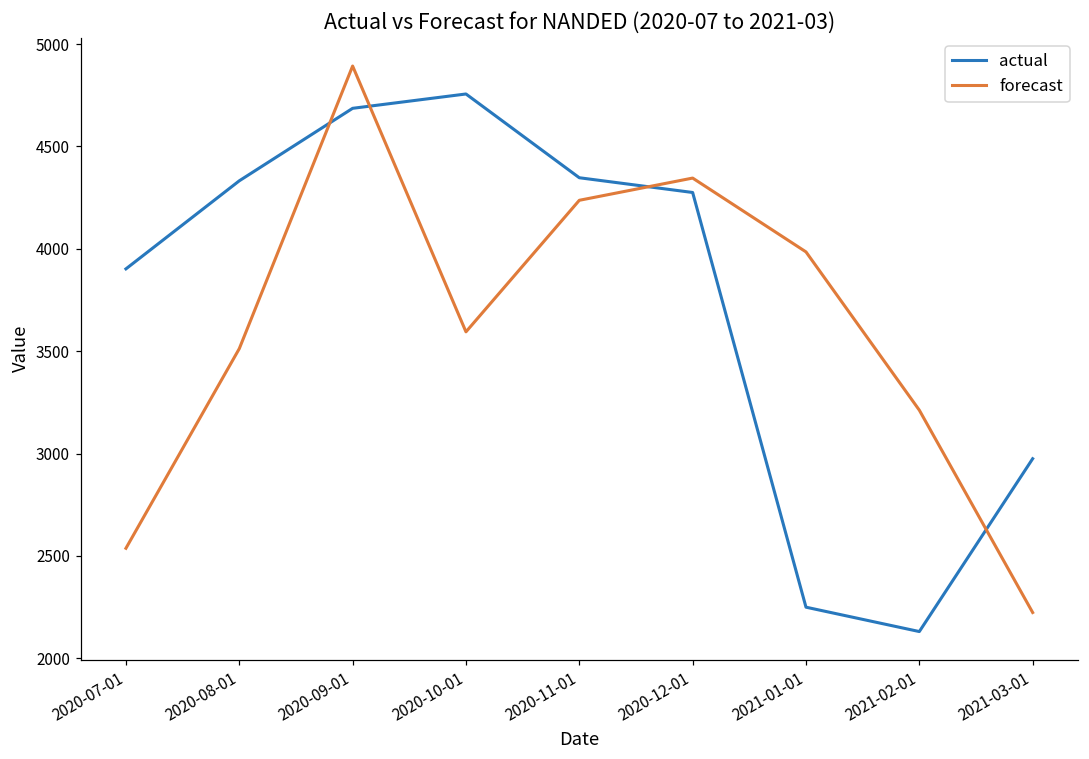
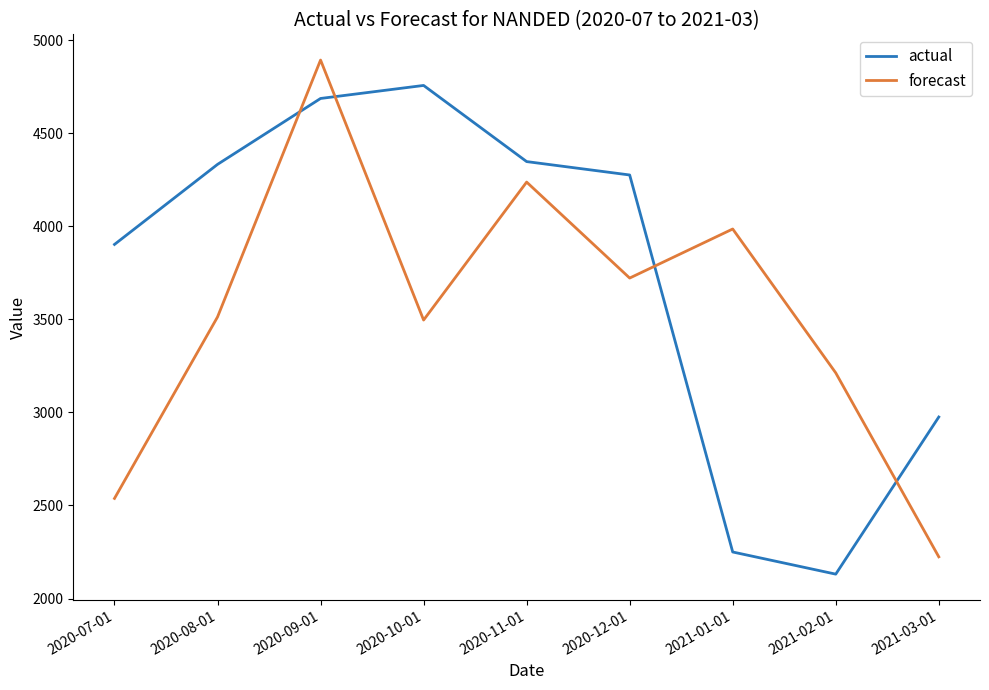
forecast, 2020-10-01: 3590 -> 3500
forecast, 2020-12-01: 4350 -> 3720
